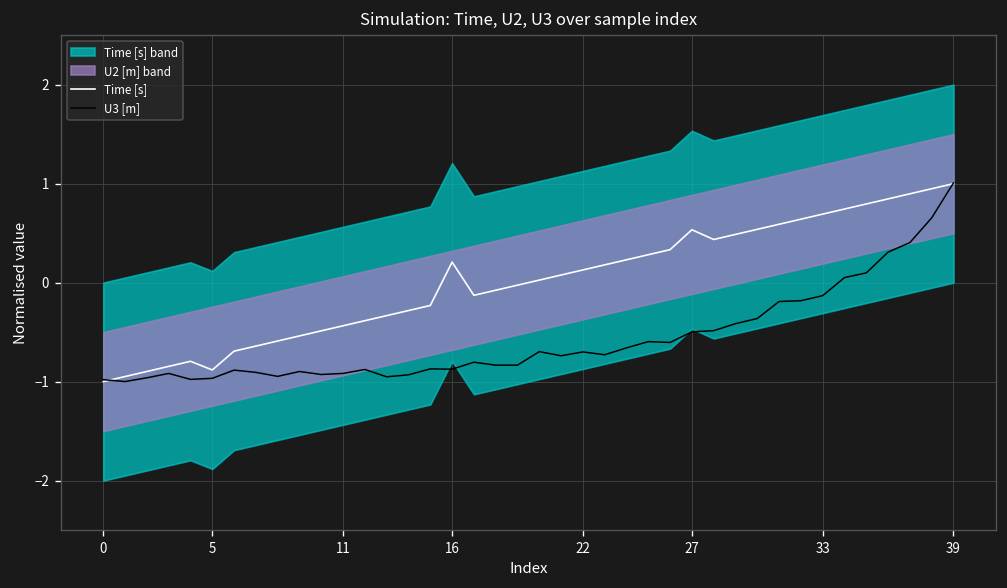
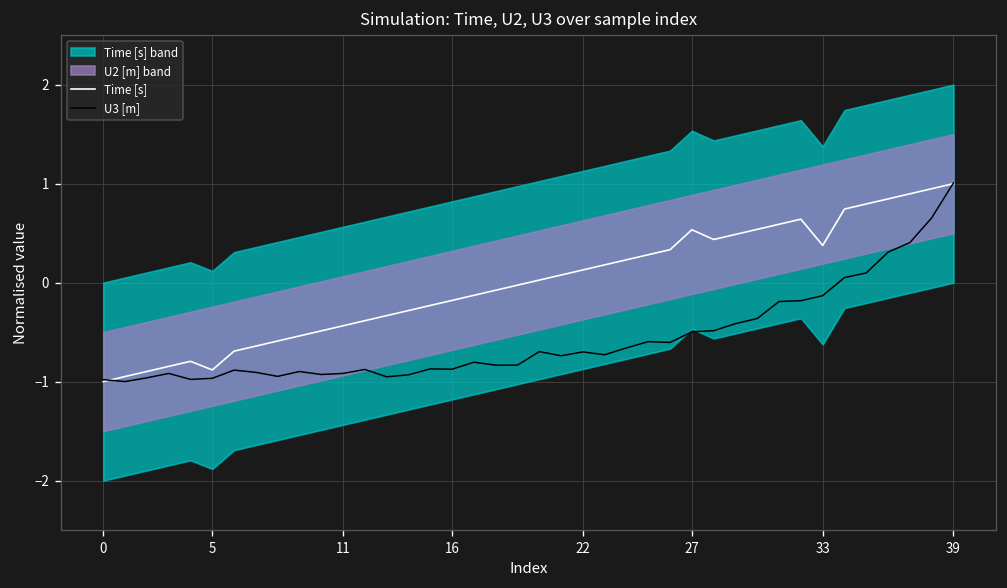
Time [s], 16: 0.2 -> -0.2
Time [s], 33: 0.7 -> 0.4
